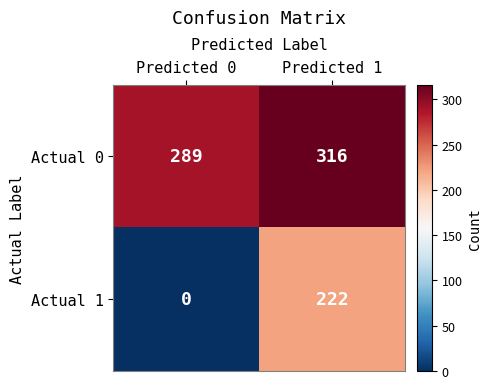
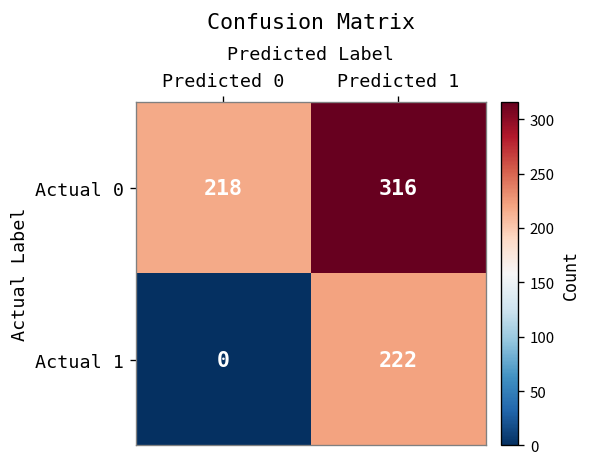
Actual 0, Predicted 0: 289 -> 218
